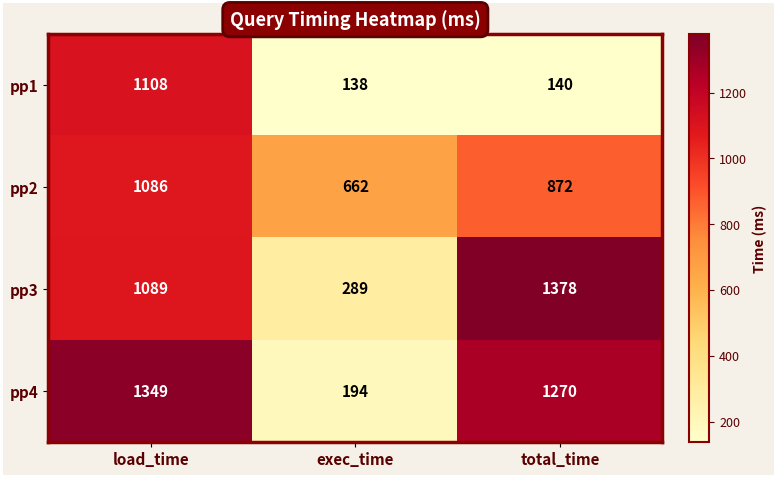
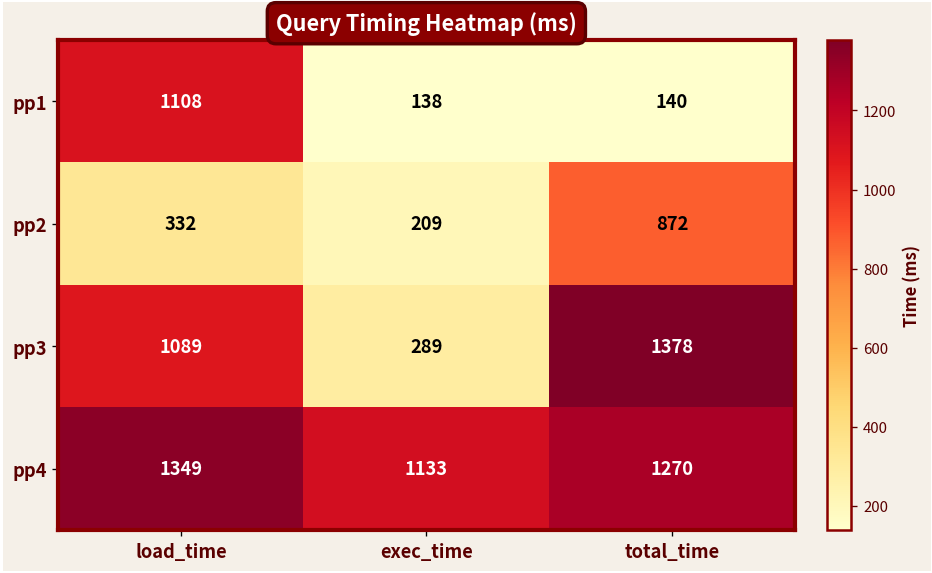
pp2, load_time: 1086 -> 332
pp2, exec_time: 662 -> 209
pp4, exec_time: 194 -> 1133
